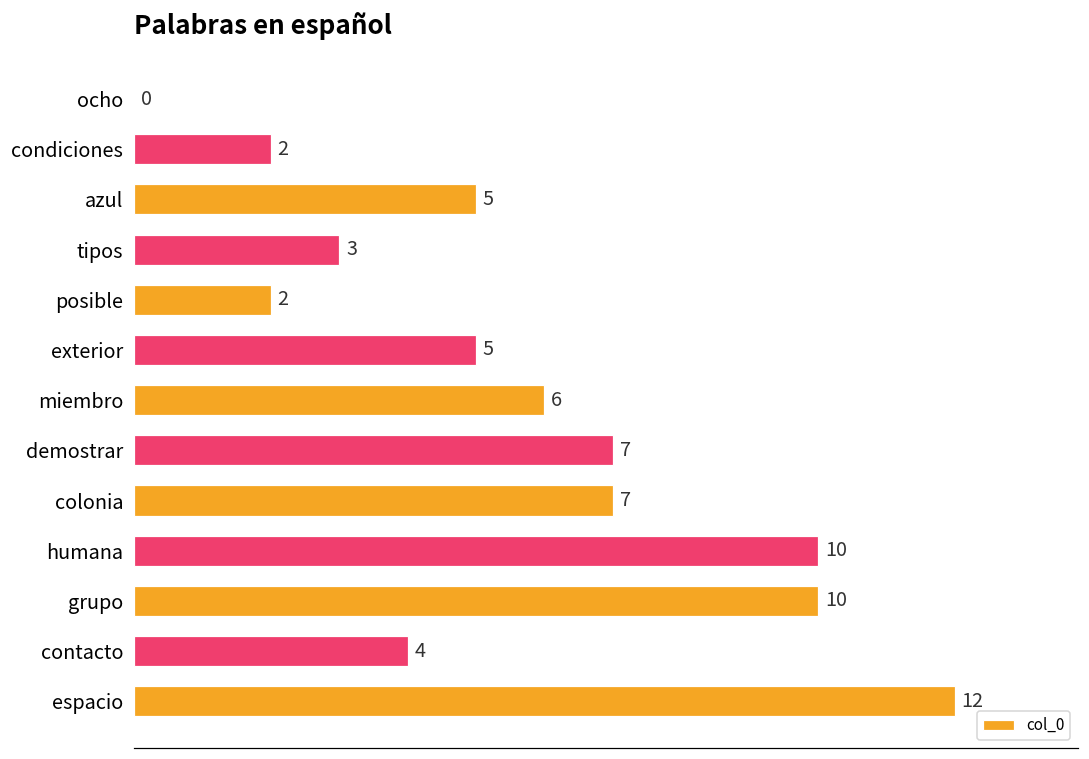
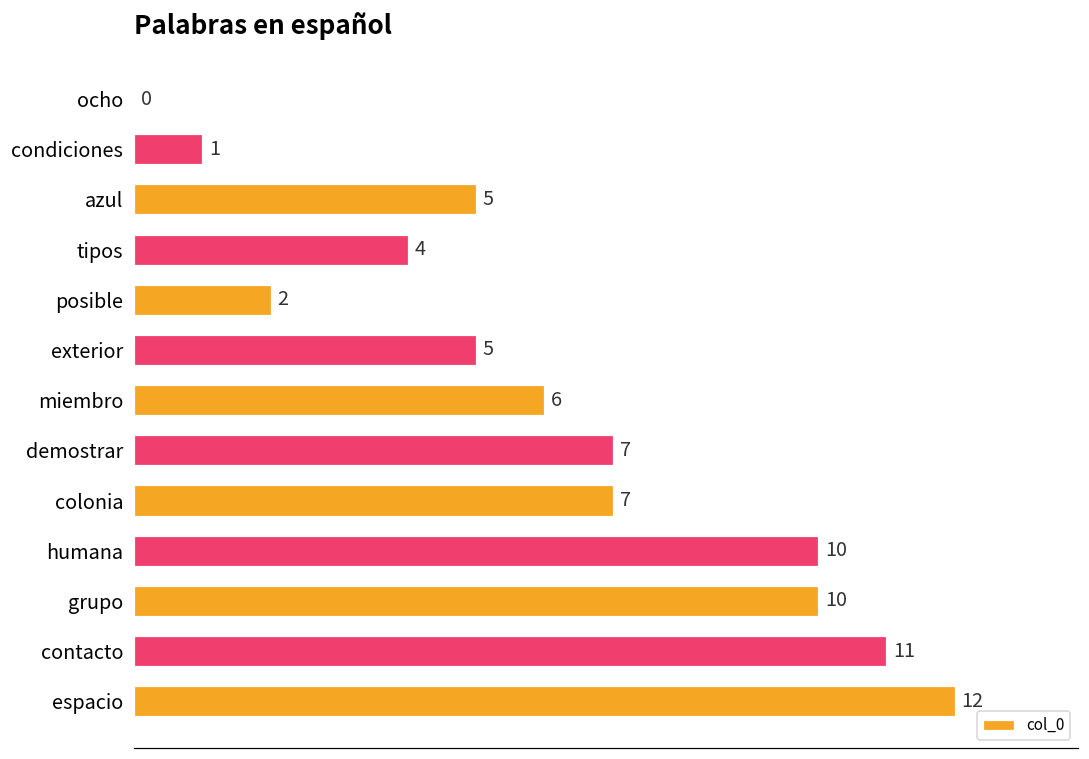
condiciones: 2 -> 1
tipos: 3 -> 4
contacto: 4 -> 11
